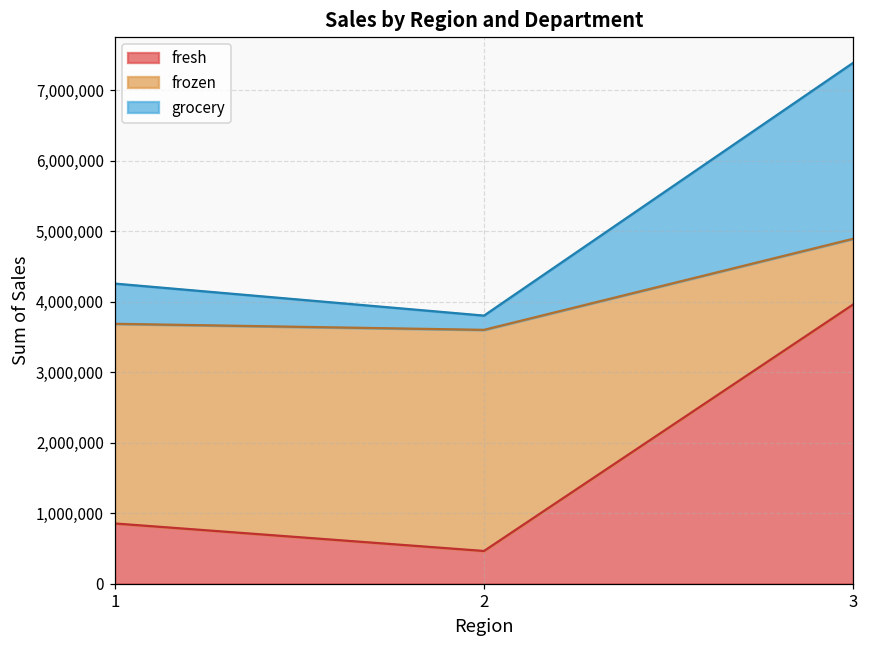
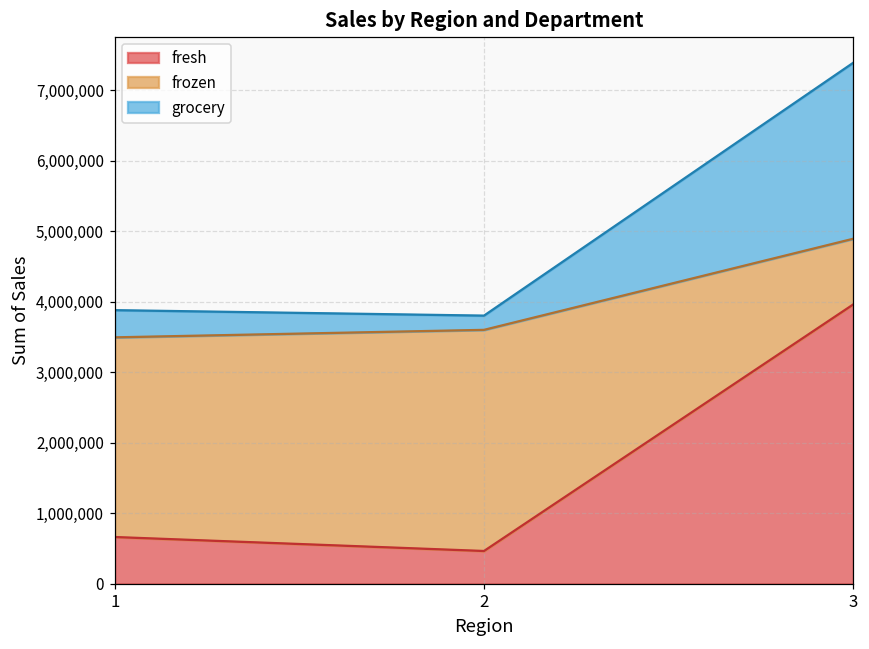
fresh, 1: 900,000 -> 700,000
grocery, 1: 600,000 -> 400,000
